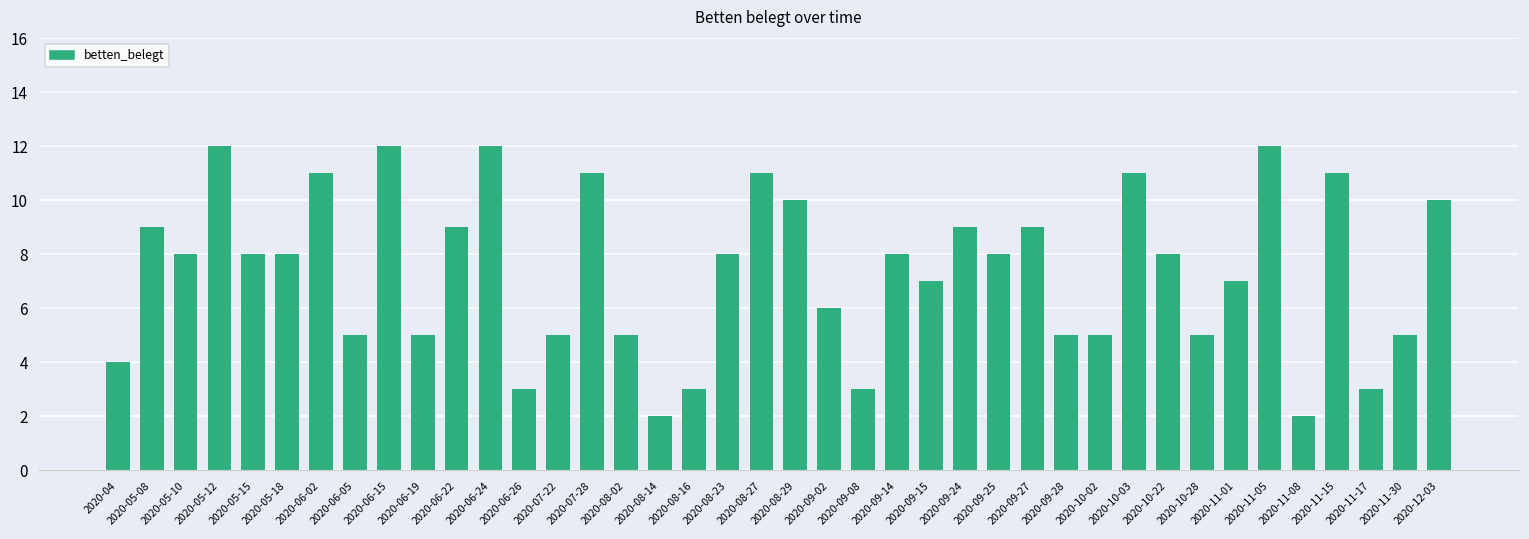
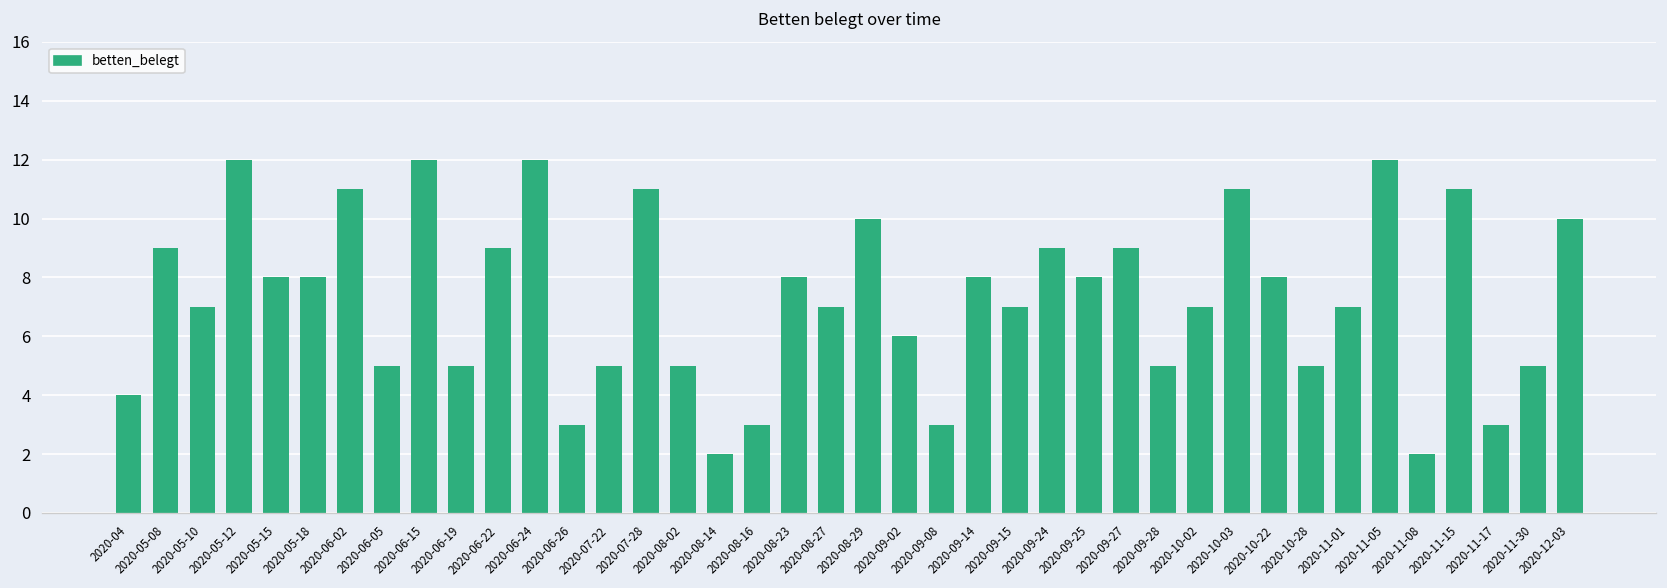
2020-05-10: 8 -> 7
2020-08-27: 11 -> 7
2020-10-02: 5 -> 7
